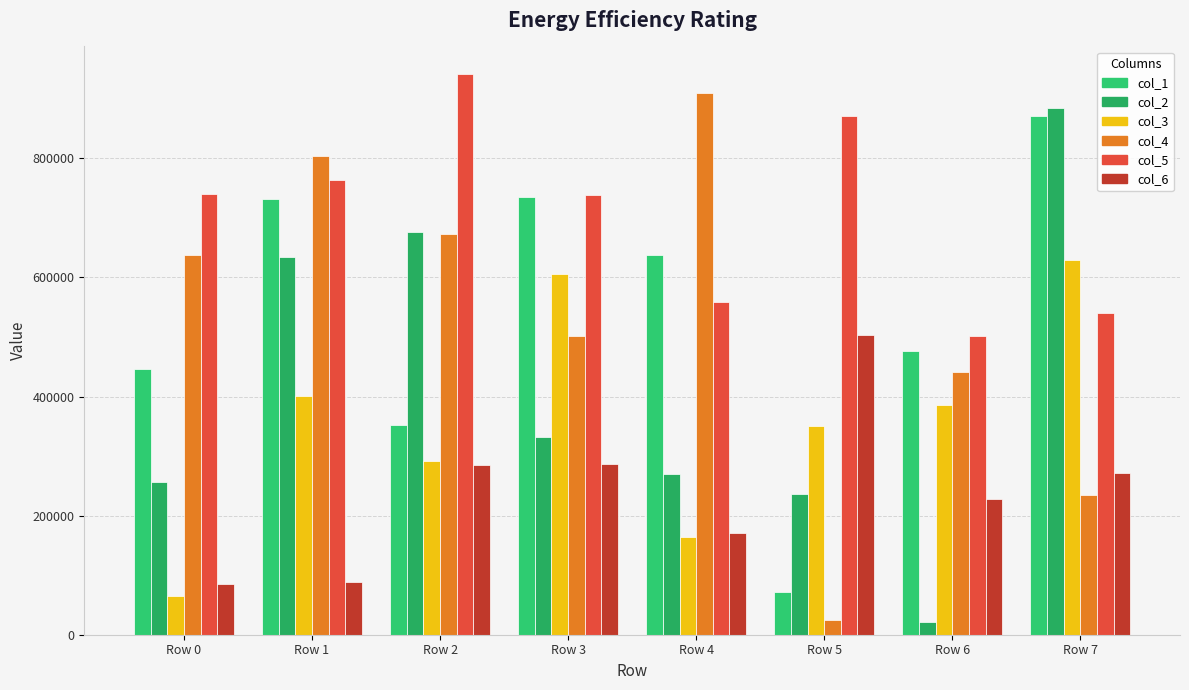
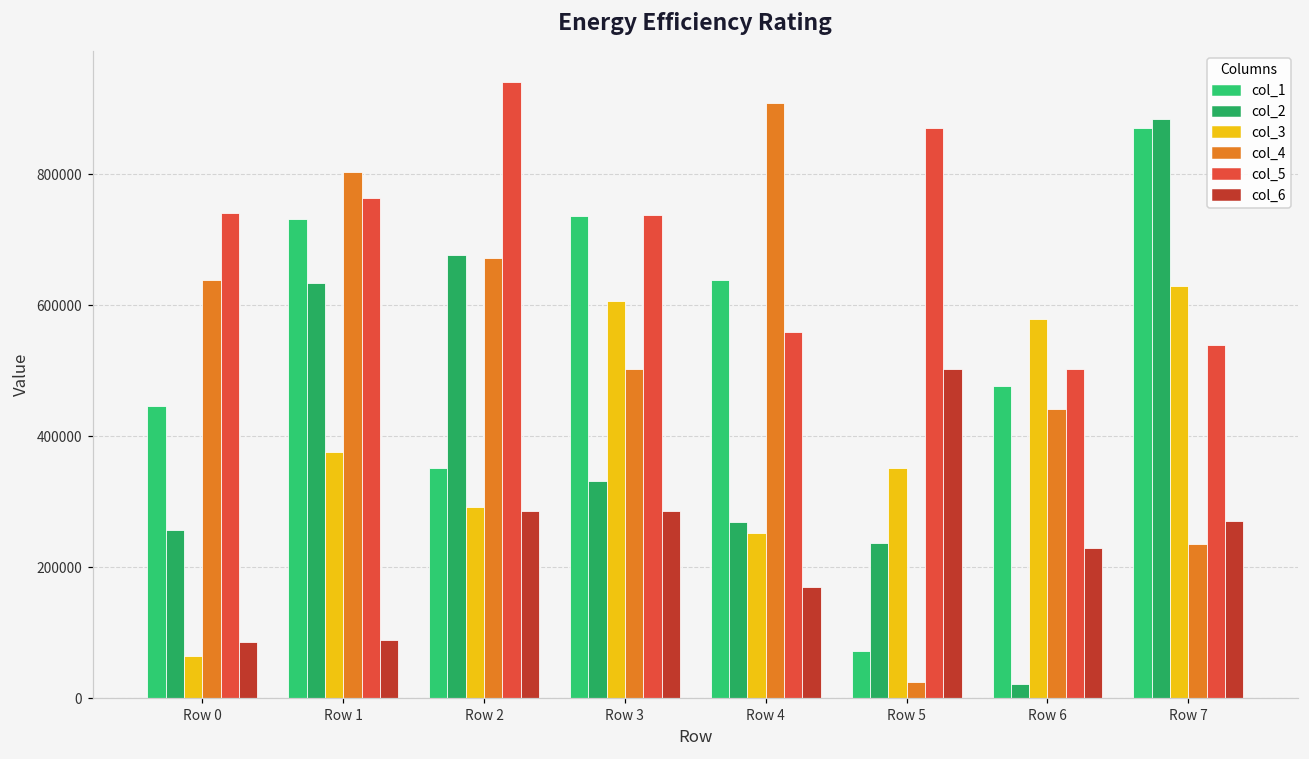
col_3, Row 1: 400000 -> 380000
col_3, Row 4: 160000 -> 250000
col_3, Row 6: 390000 -> 580000
